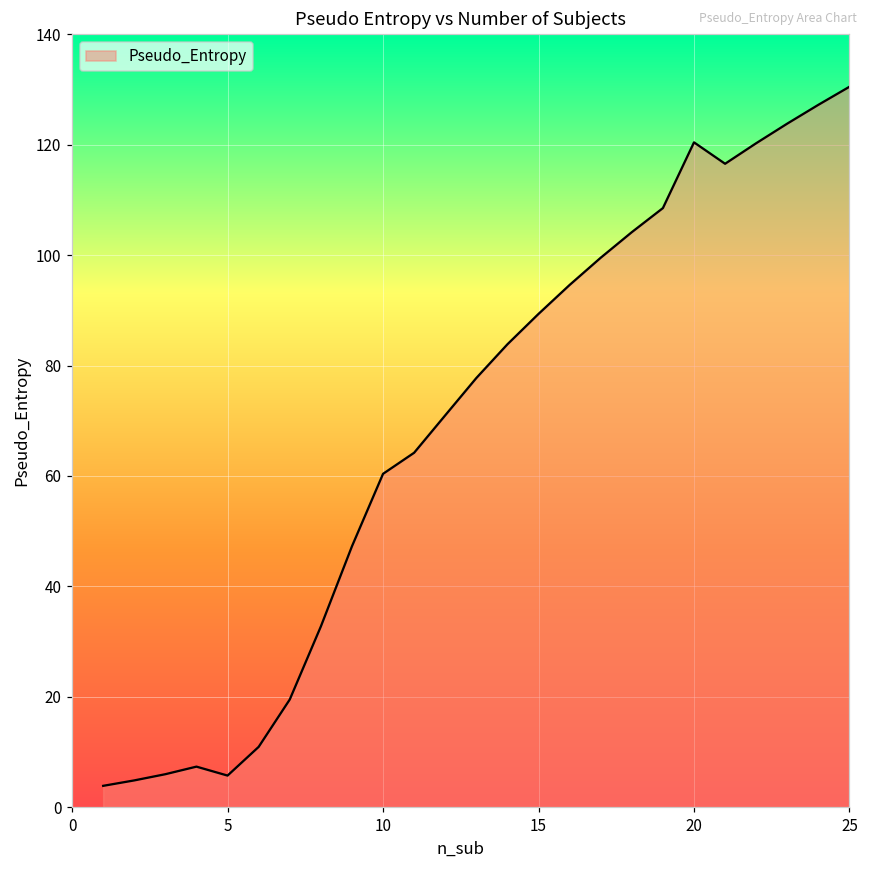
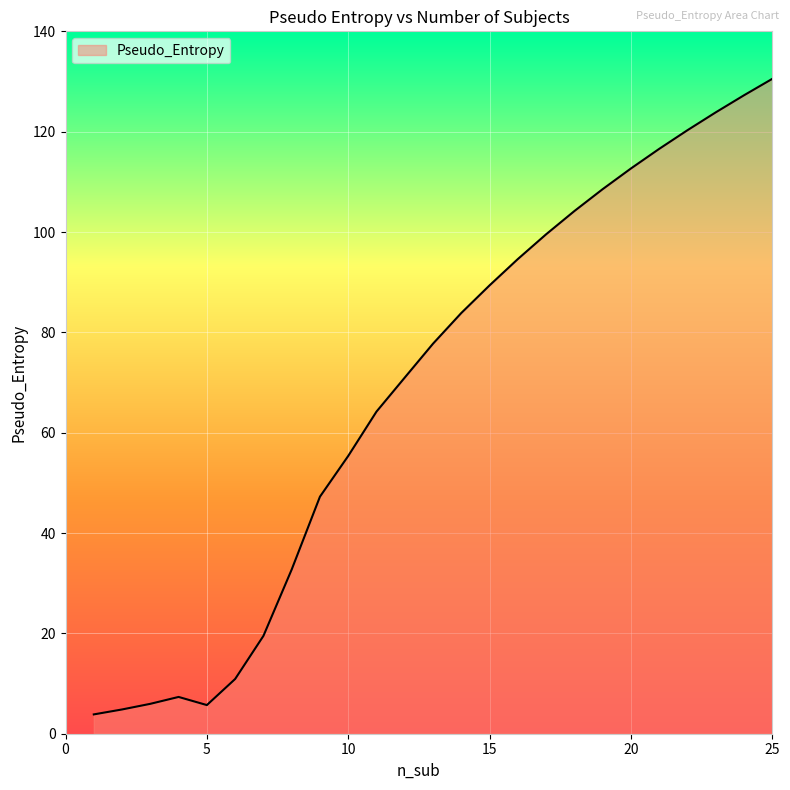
10: 60 -> 55
20: 120 -> 113
